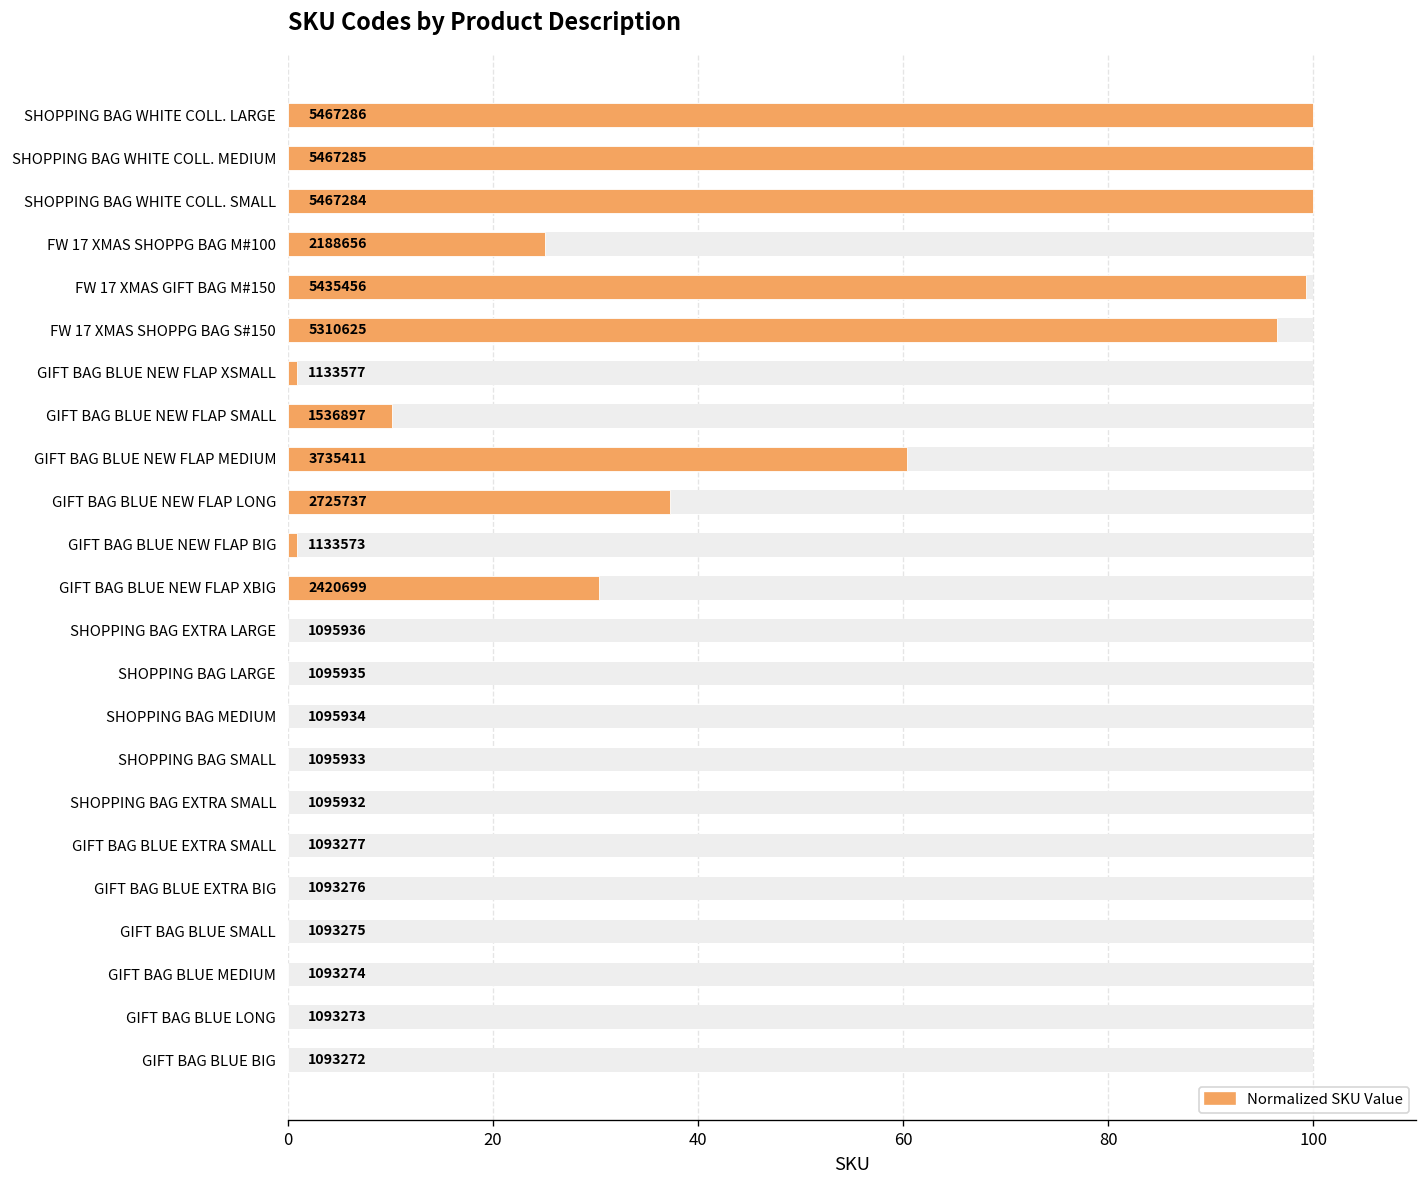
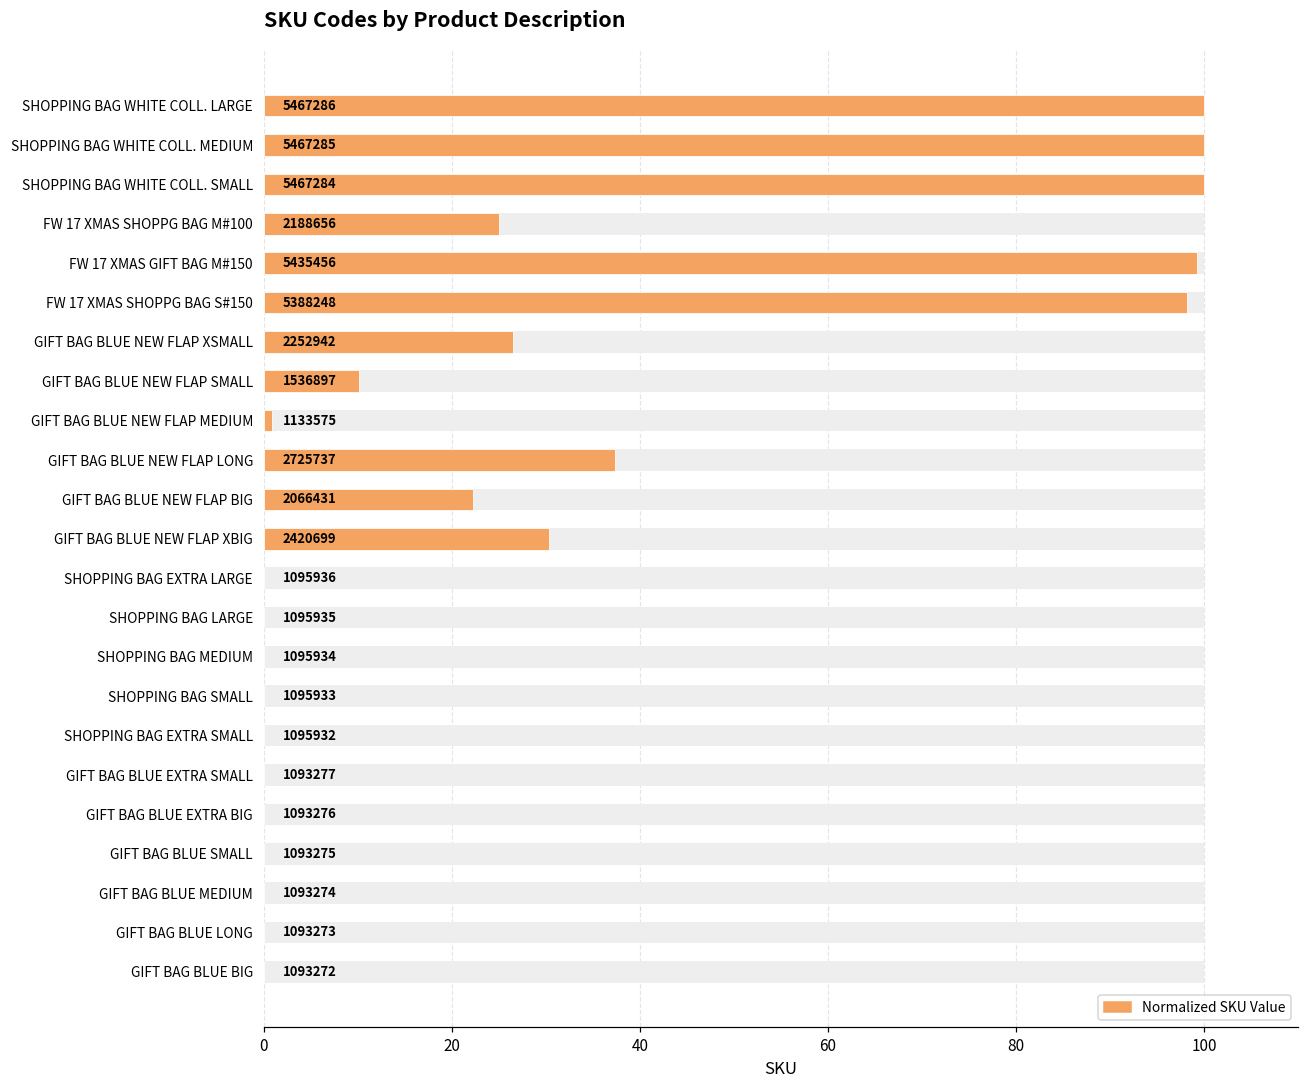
Normalized SKU Value, FW 17 XMAS SHOPPG BAG S#150: 5310625 -> 5388248
Normalized SKU Value, GIFT BAG BLUE NEW FLAP XSMALL: 1133577 -> 2252942
Normalized SKU Value, GIFT BAG BLUE NEW FLAP MEDIUM: 3735411 -> 1133575
Normalized SKU Value, GIFT BAG BLUE NEW FLAP BIG: 1133573 -> 2066431
